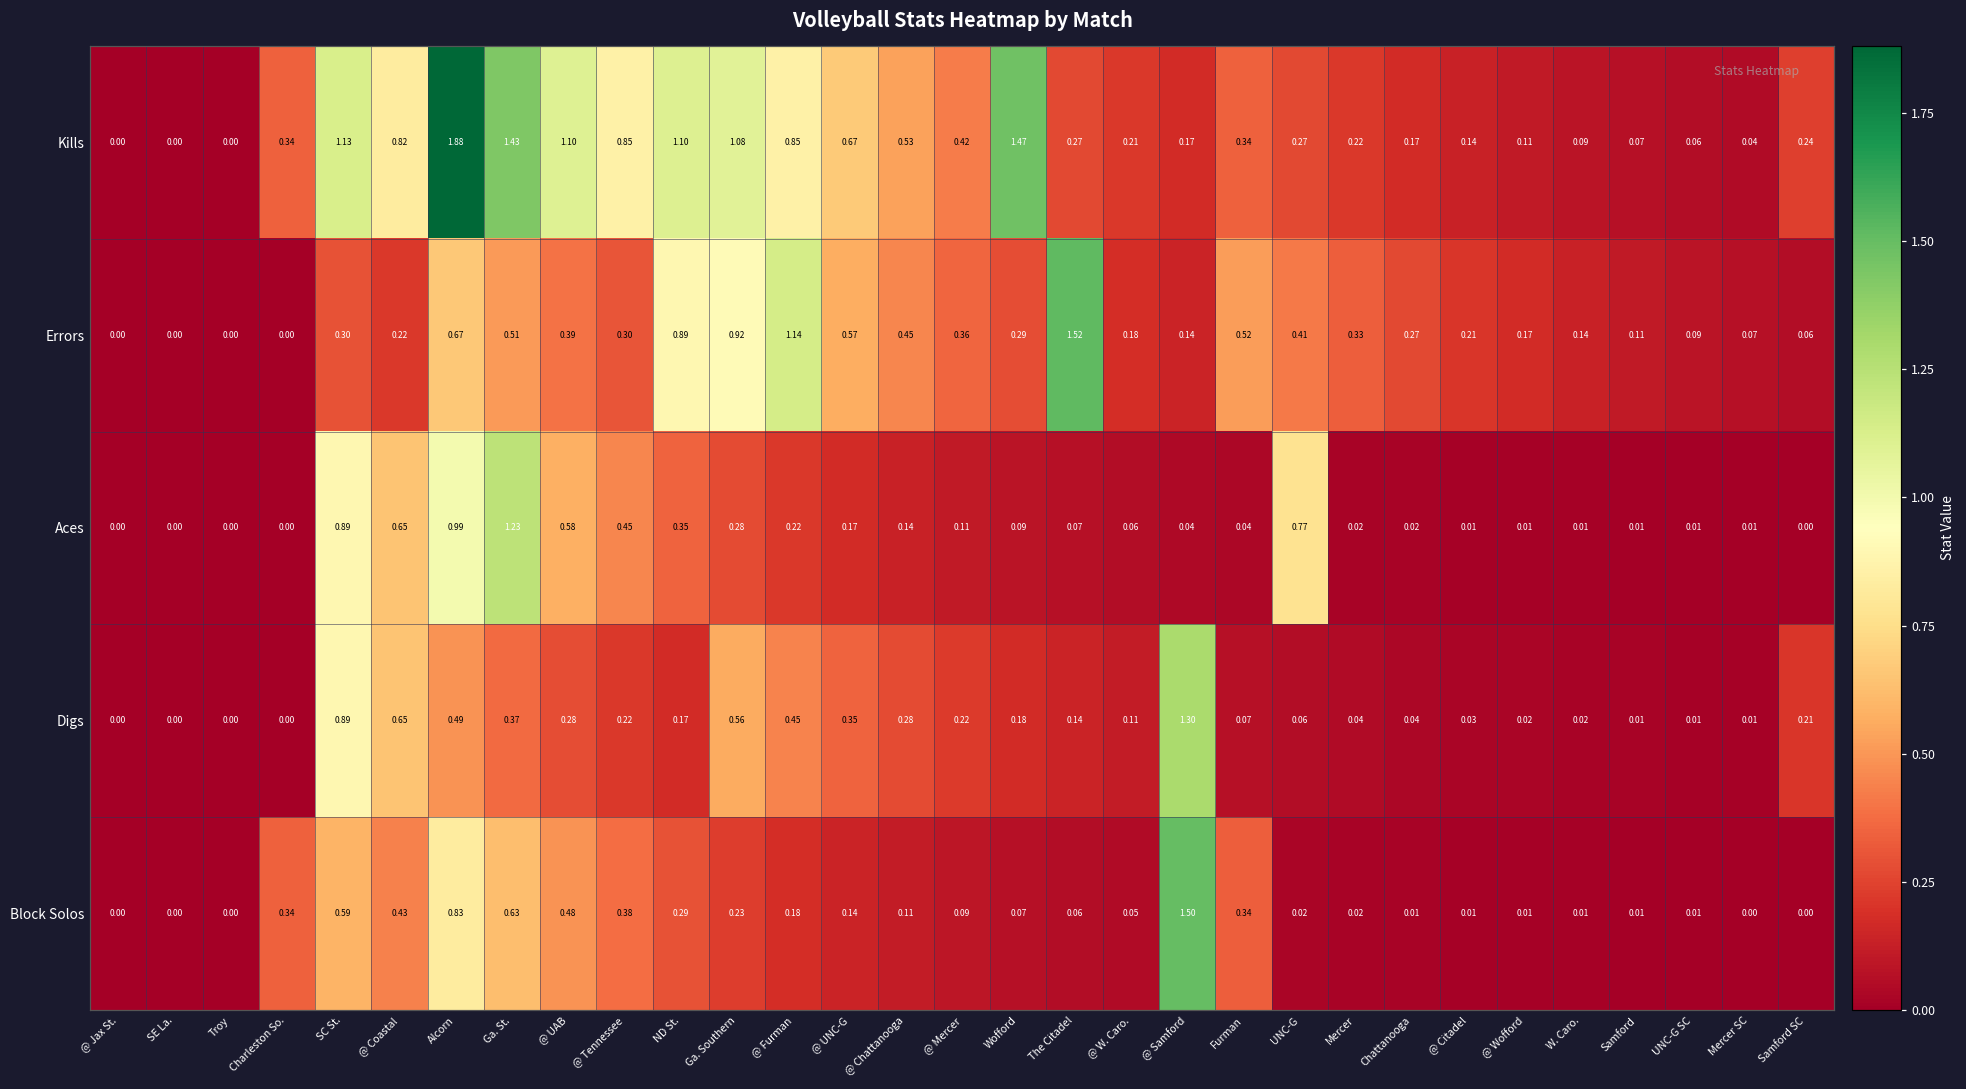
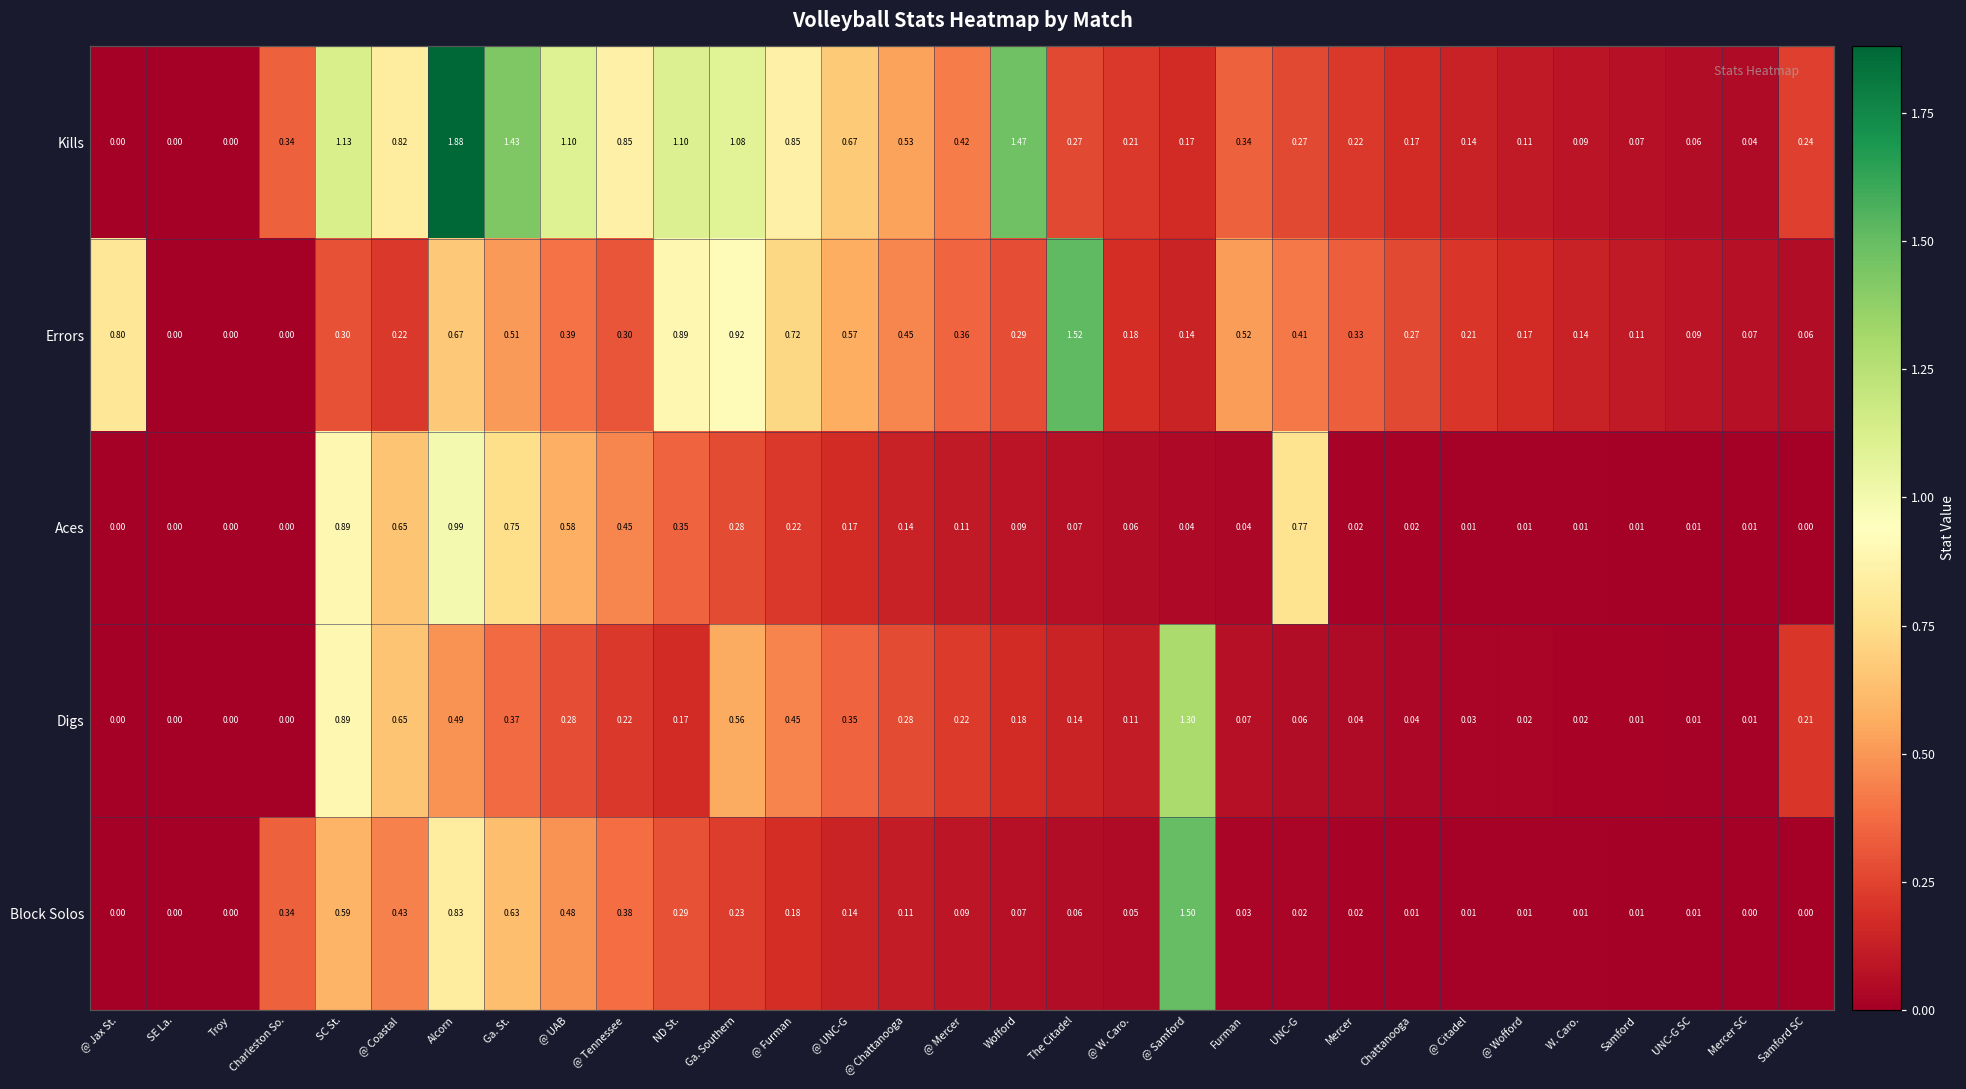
Errors, @ Jax St.: 0.00 -> 0.80
Errors, @ Furman: 1.14 -> 0.72
Aces, Ga. St.: 1.23 -> 0.75
Block Solos, Furman: 0.34 -> 0.03
